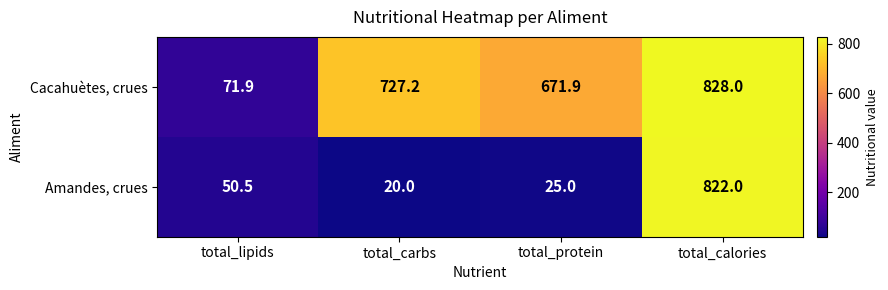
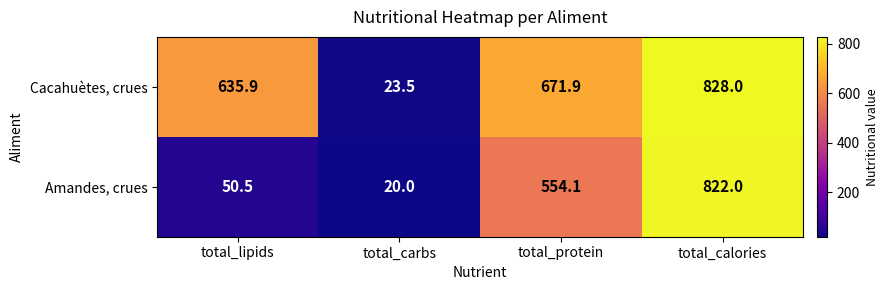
Cacahuètes, crues, total_lipids: 71.9 -> 635.9
Cacahuètes, crues, total_carbs: 727.2 -> 23.5
Amandes, crues, total_protein: 25.0 -> 554.1
